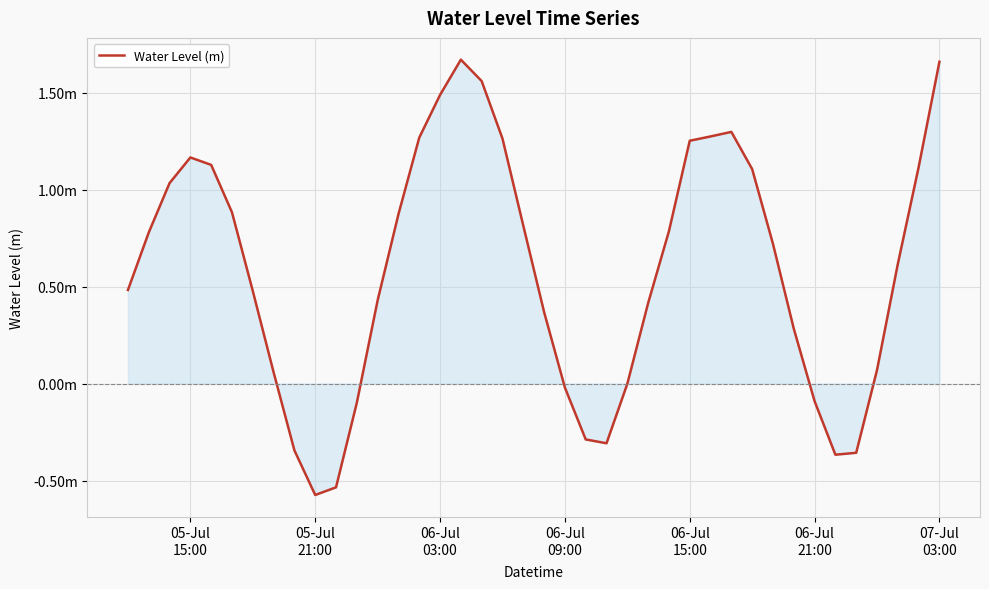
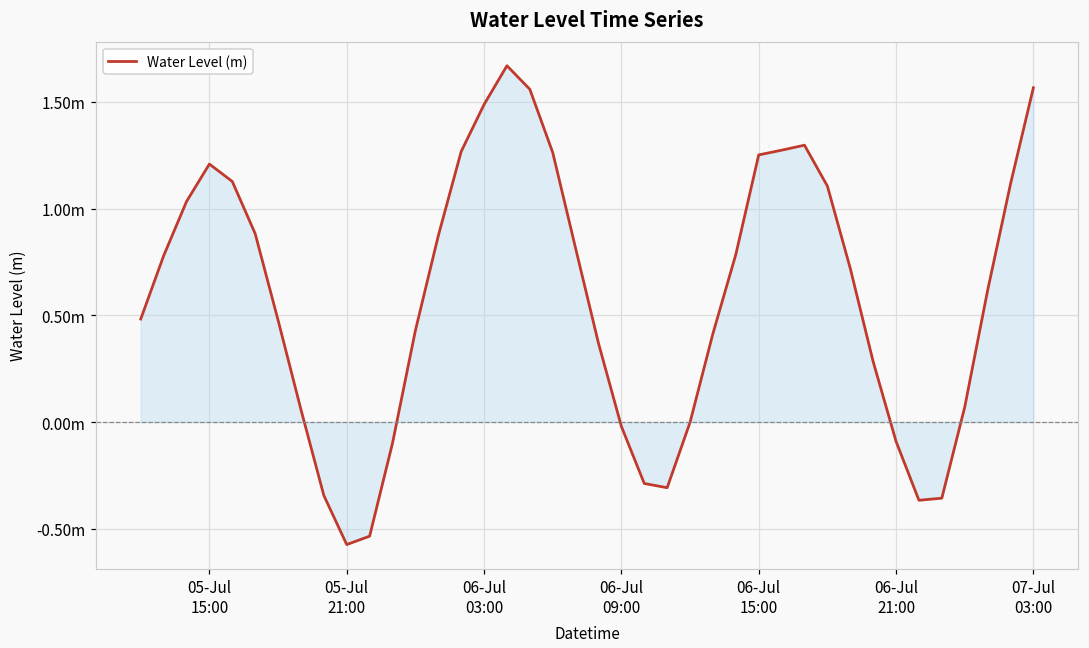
Water Level (m), 05-Jul 15:00: 1.17m -> 1.21m
Water Level (m), 07-Jul 03:00: 1.66m -> 1.57m
